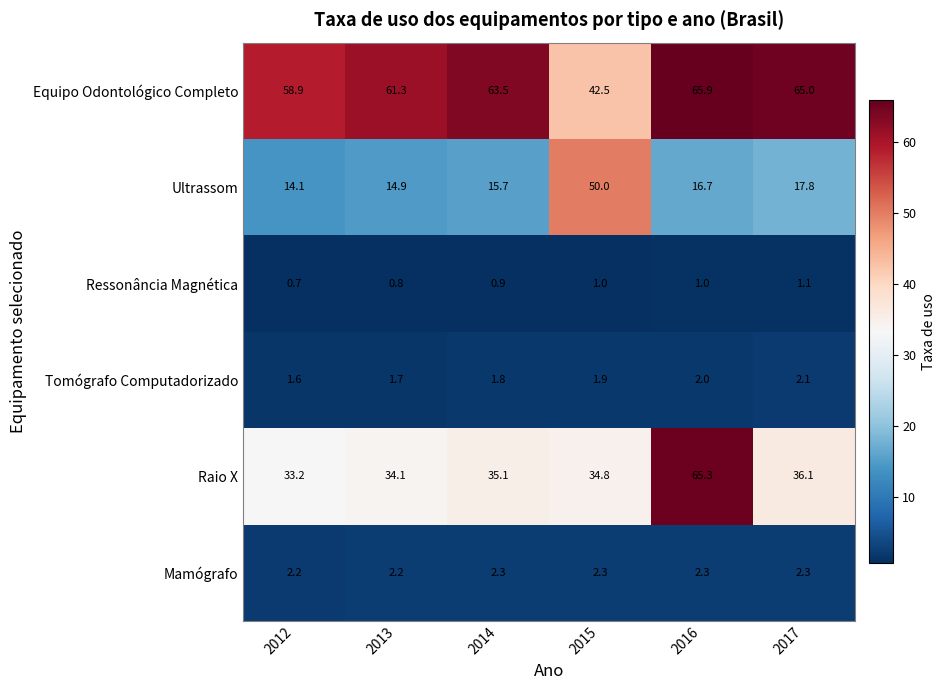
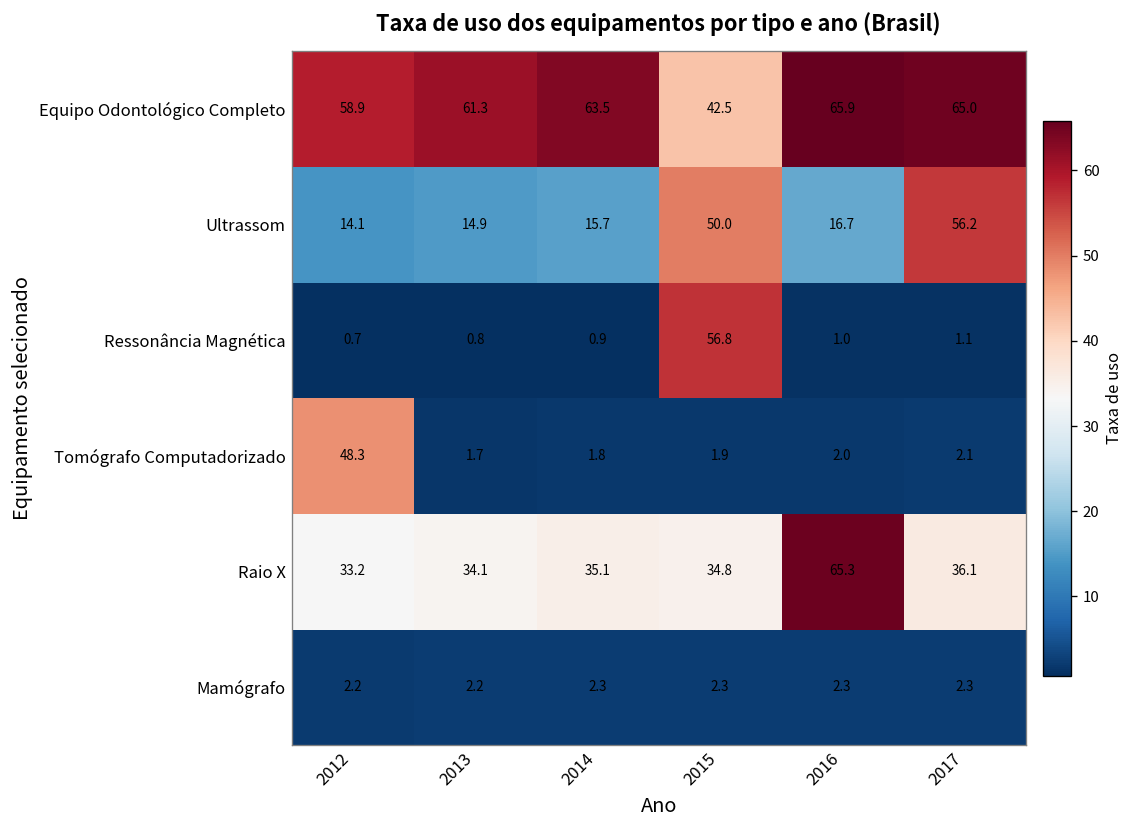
Ultrassom, 2017: 17.8 -> 56.2
Ressonância Magnética, 2015: 1.0 -> 56.8
Tomógrafo Computadorizado, 2012: 1.6 -> 48.3
